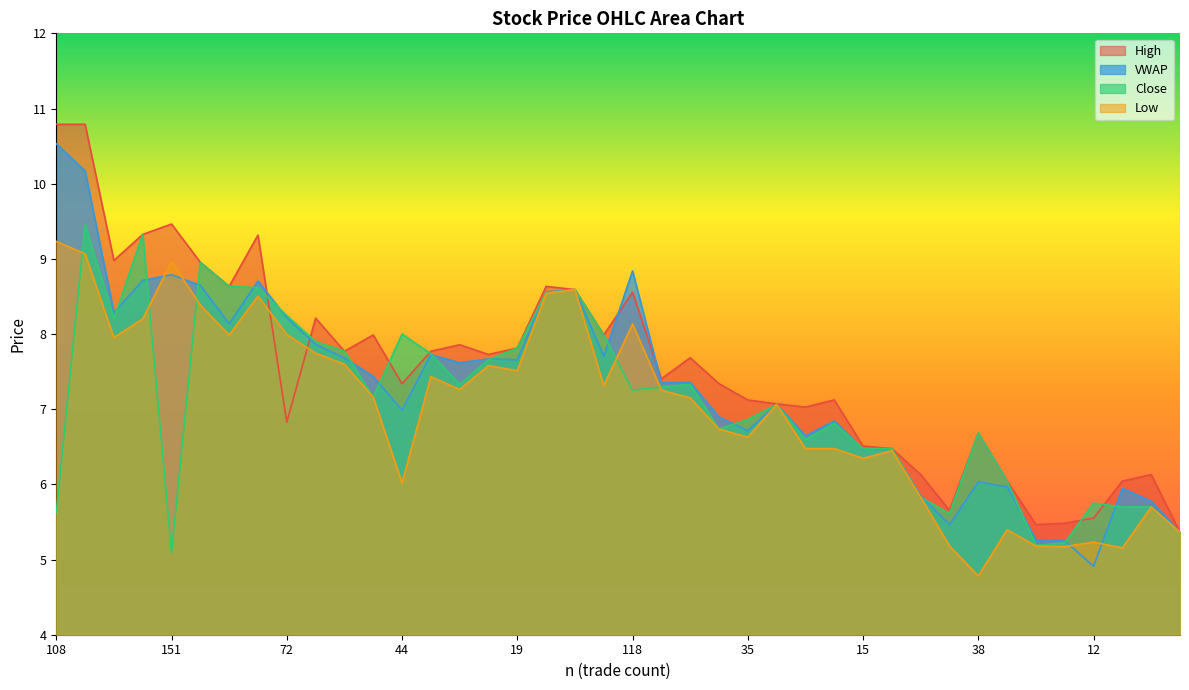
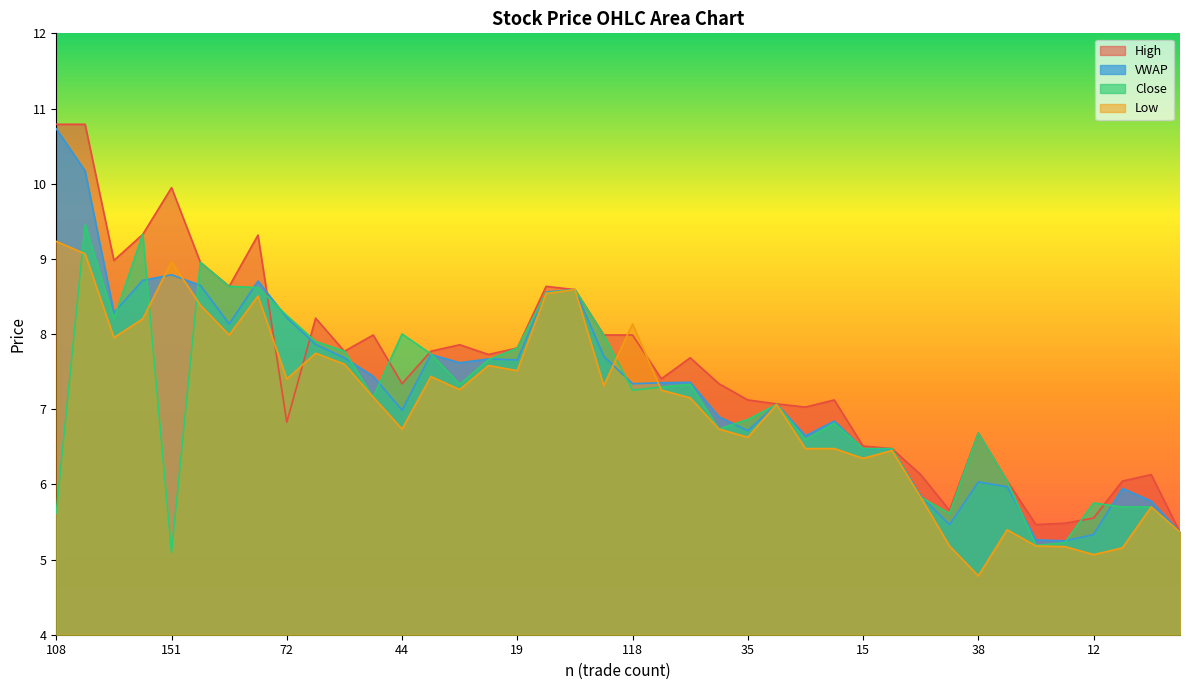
VWAP, 108: 10.5 -> 10.7
High, 151: 9.5 -> 9.9
Low, 72: 8.0 -> 7.4
Low, 44: 6.0 -> 6.7
High, 118: 8.6 -> 8.0
VWAP, 118: 8.8 -> 7.3
VWAP, 12: 4.9 -> 5.3
Low, 12: 5.2 -> 5.1
